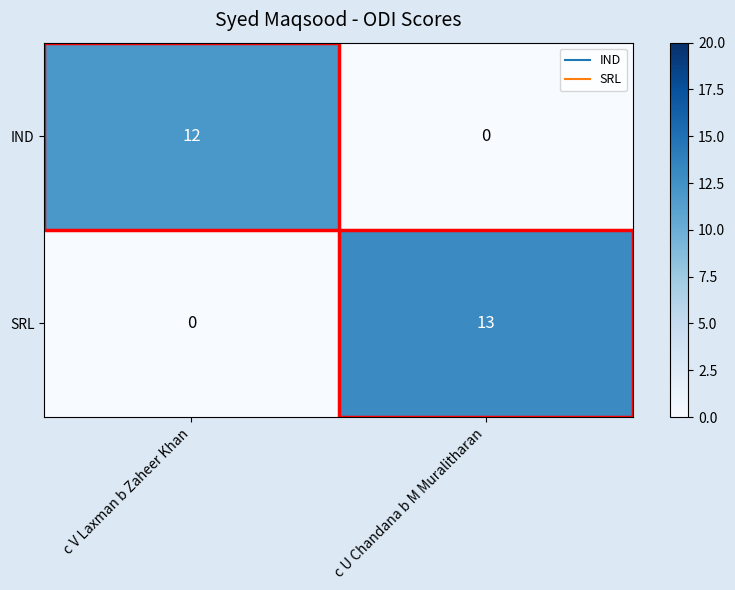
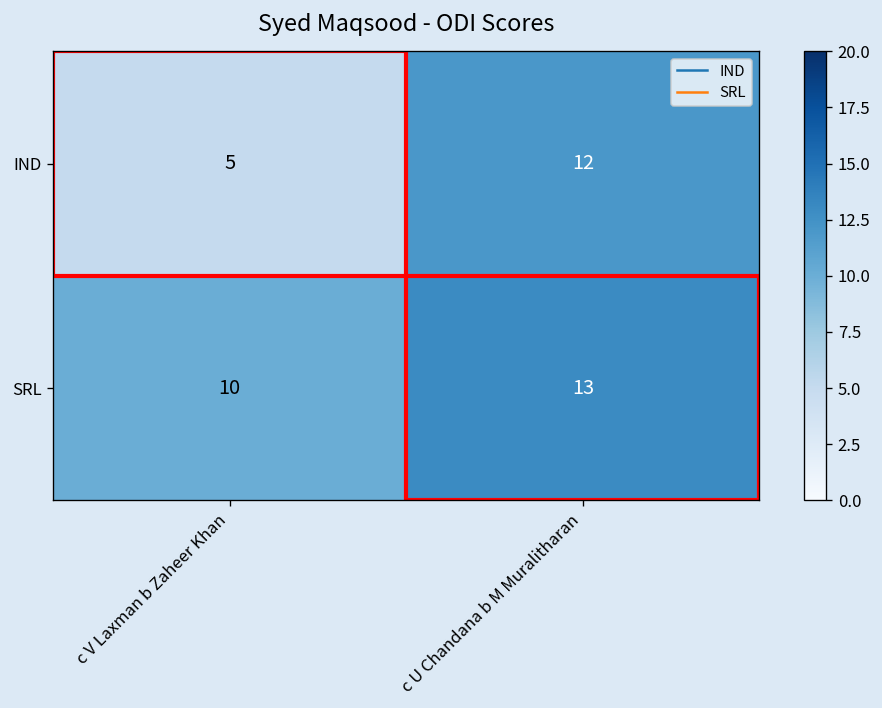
IND, c V Laxman b Zaheer Khan: 12 -> 5
IND, c U Chandana b M Muralitharan: 0 -> 12
SRL, c V Laxman b Zaheer Khan: 0 -> 10
